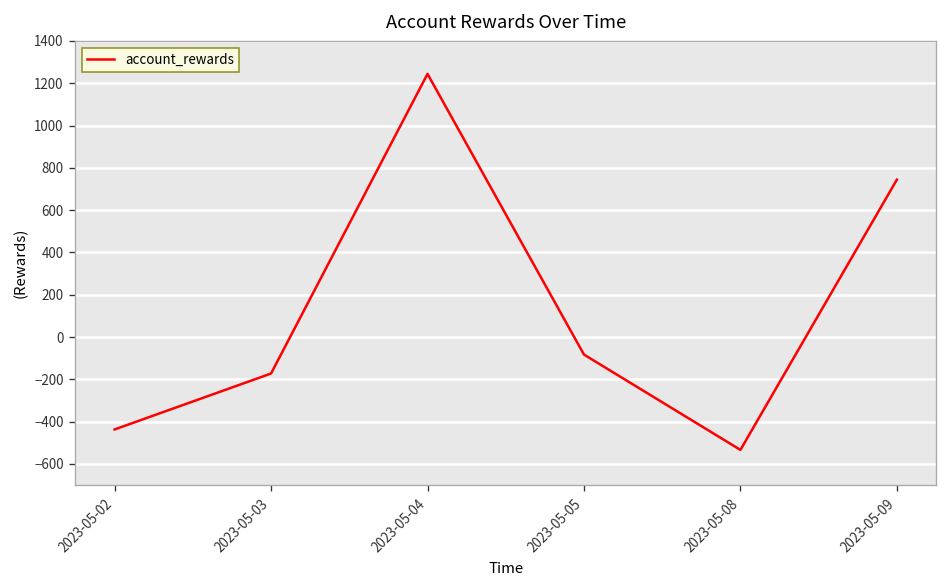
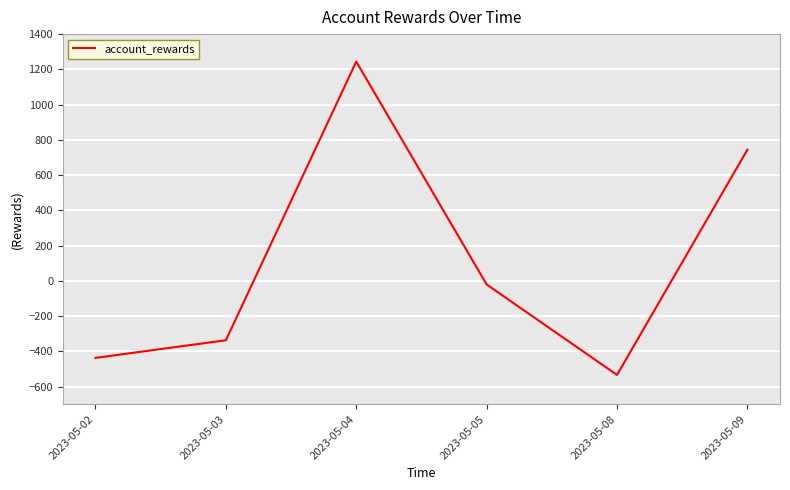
2023-05-03: -170 -> -340
2023-05-05: -80 -> -20
